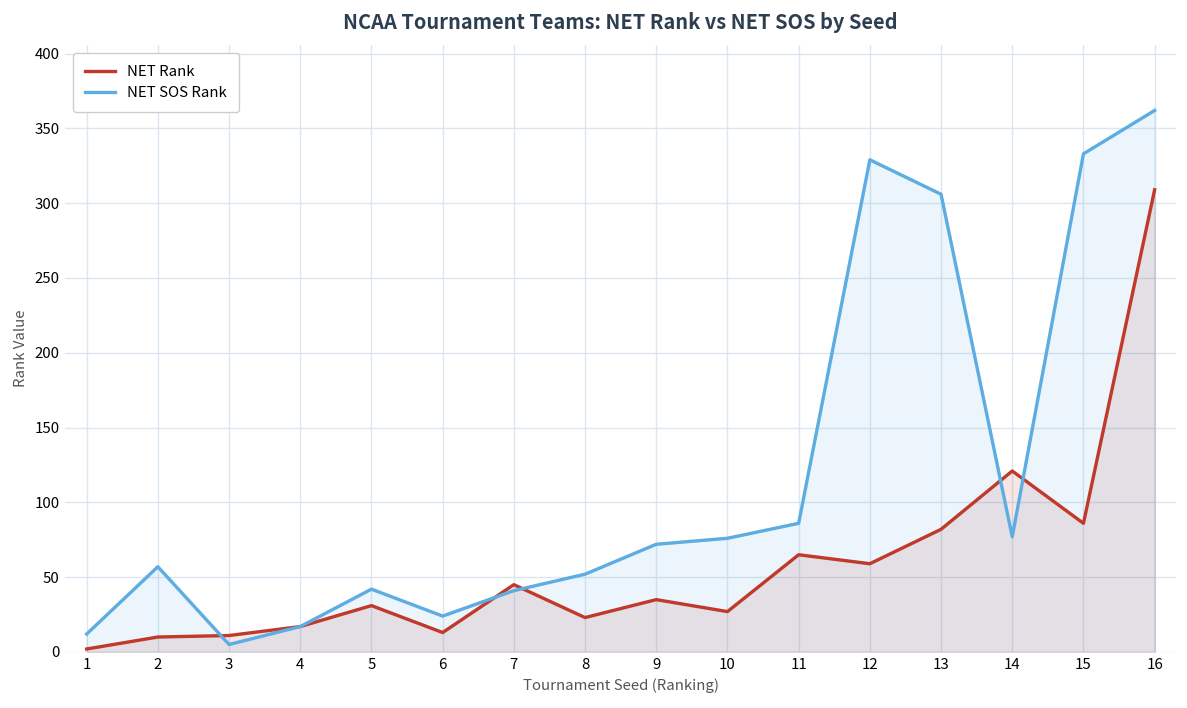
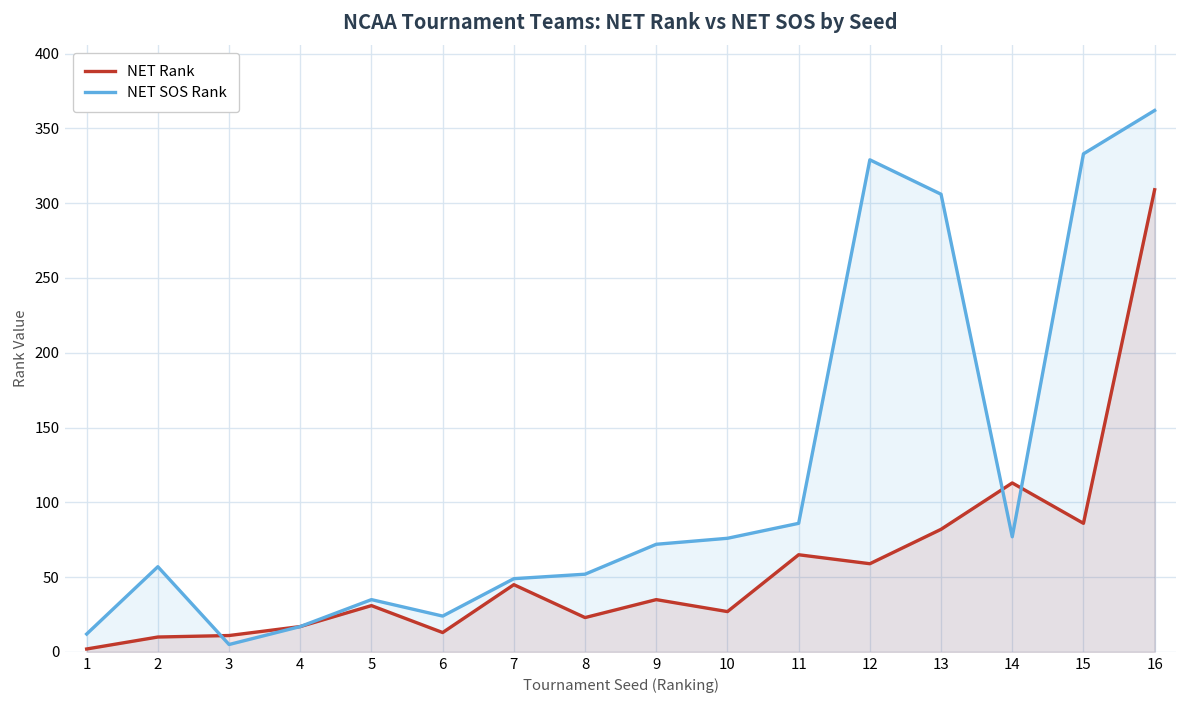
NET SOS Rank, 5: 42 -> 35
NET SOS Rank, 7: 41 -> 49
NET Rank, 14: 121 -> 113
